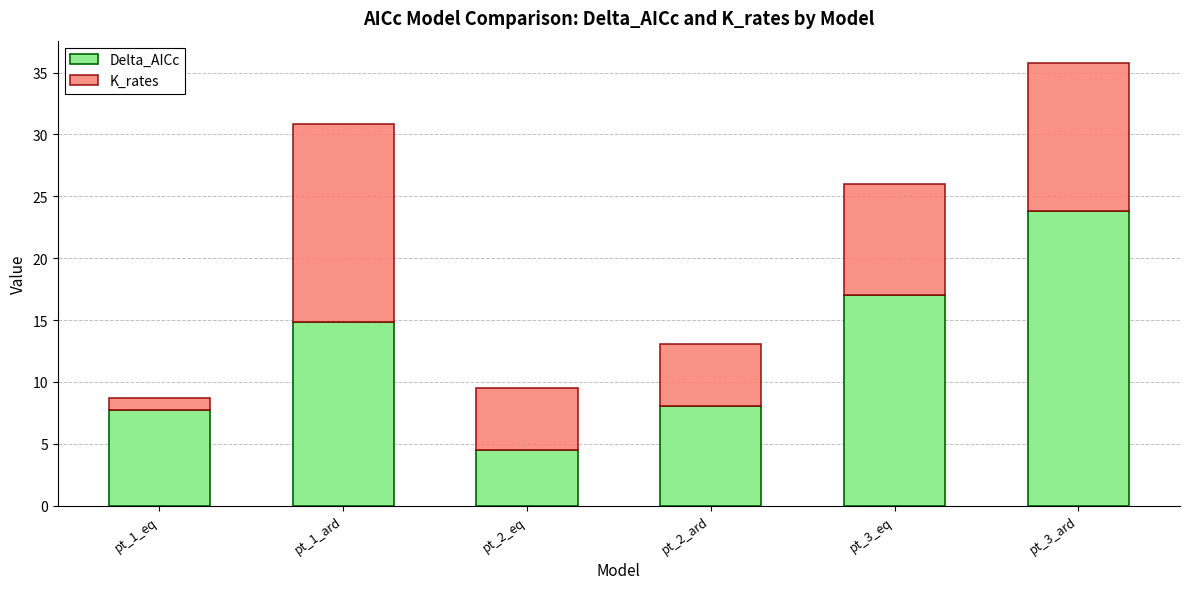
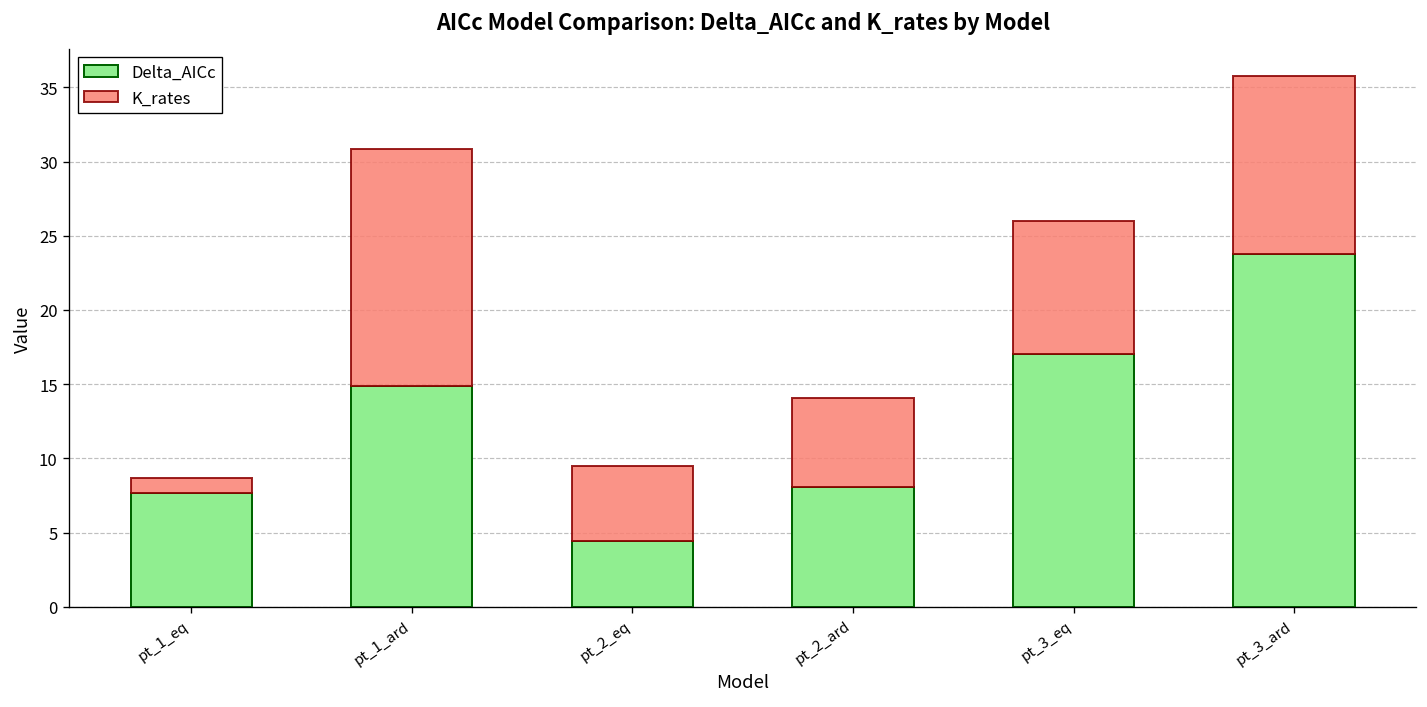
K_rates, pt_2_ard: 5 -> 6
